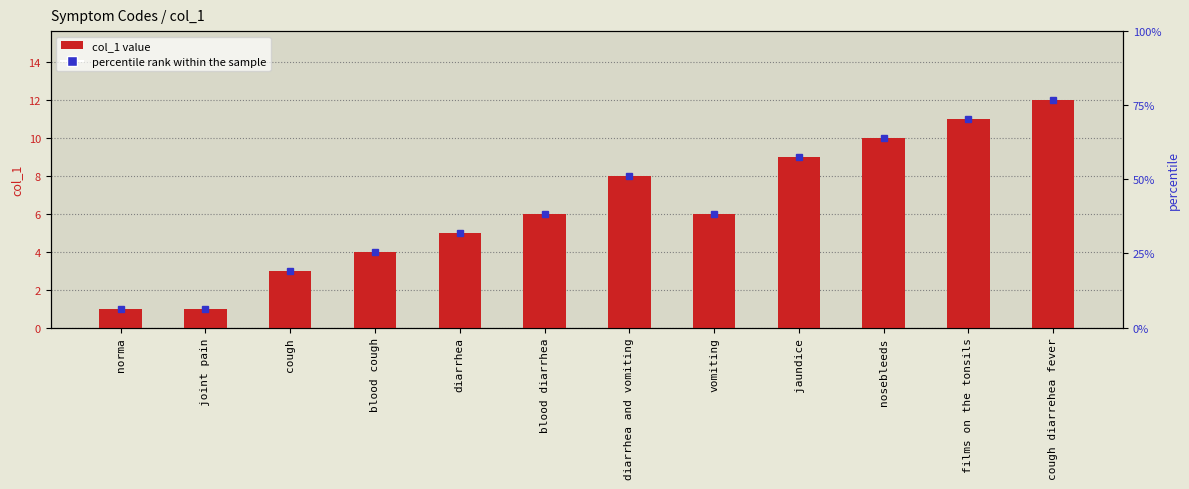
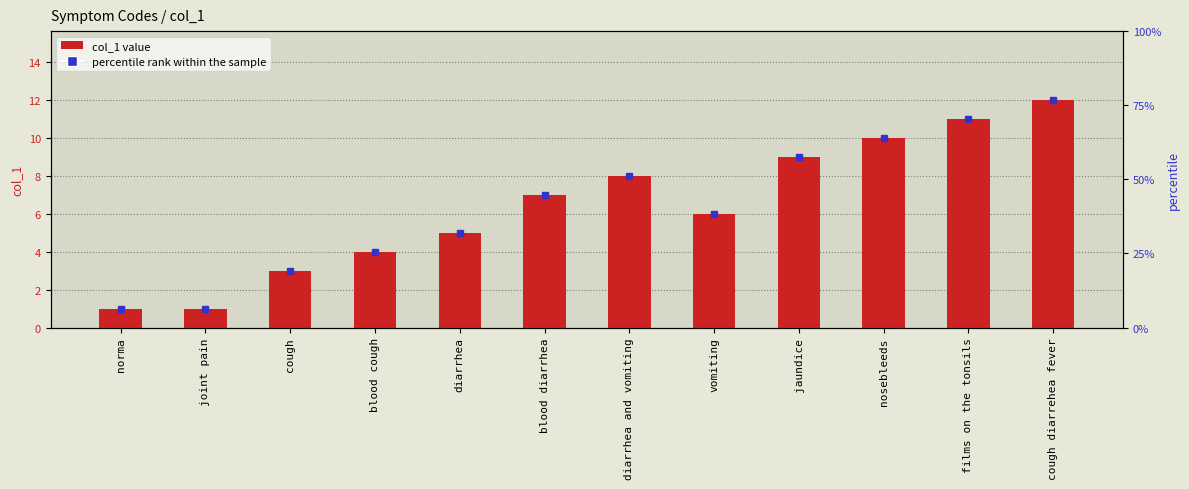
col_1 value, blood diarrhea: 6 -> 7
